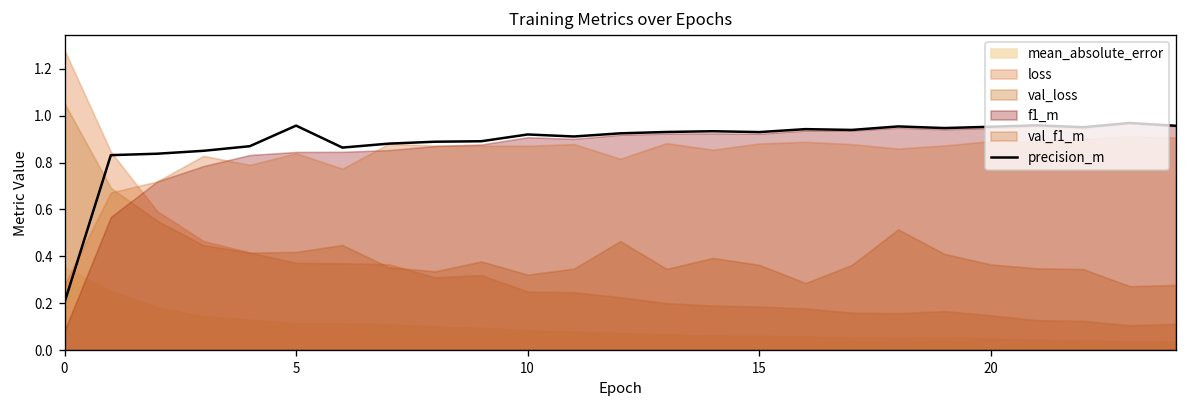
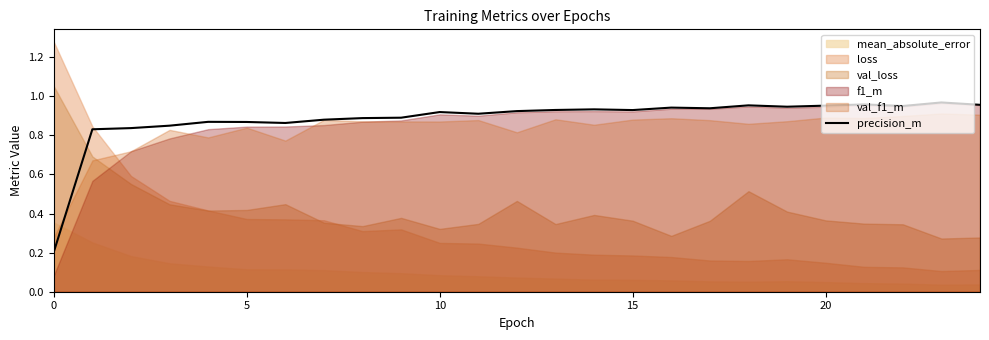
precision_m, 5: 0.96 -> 0.87
